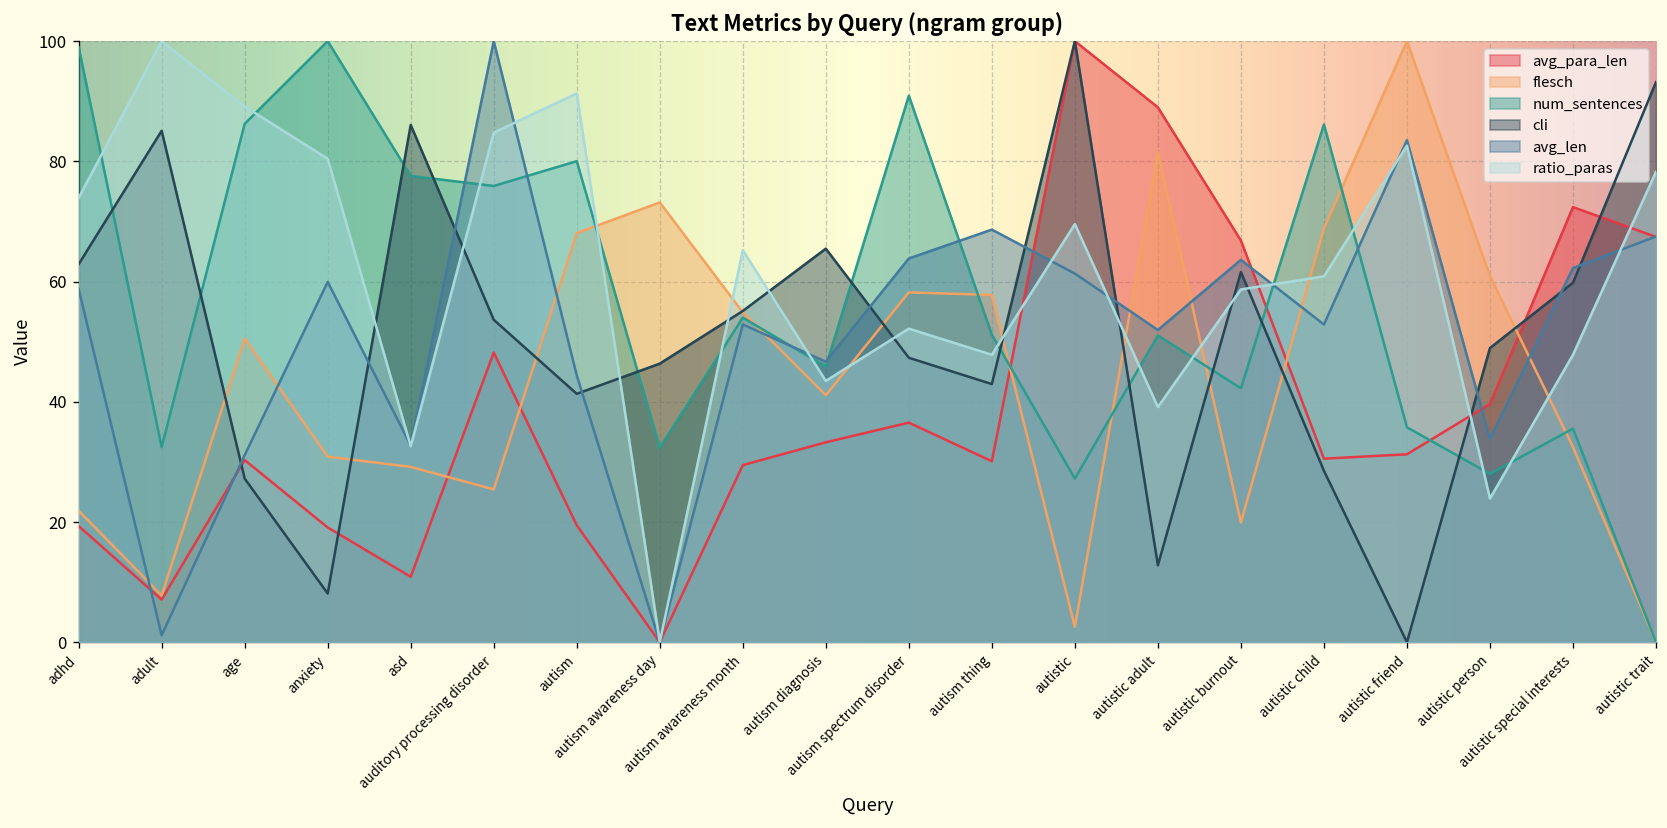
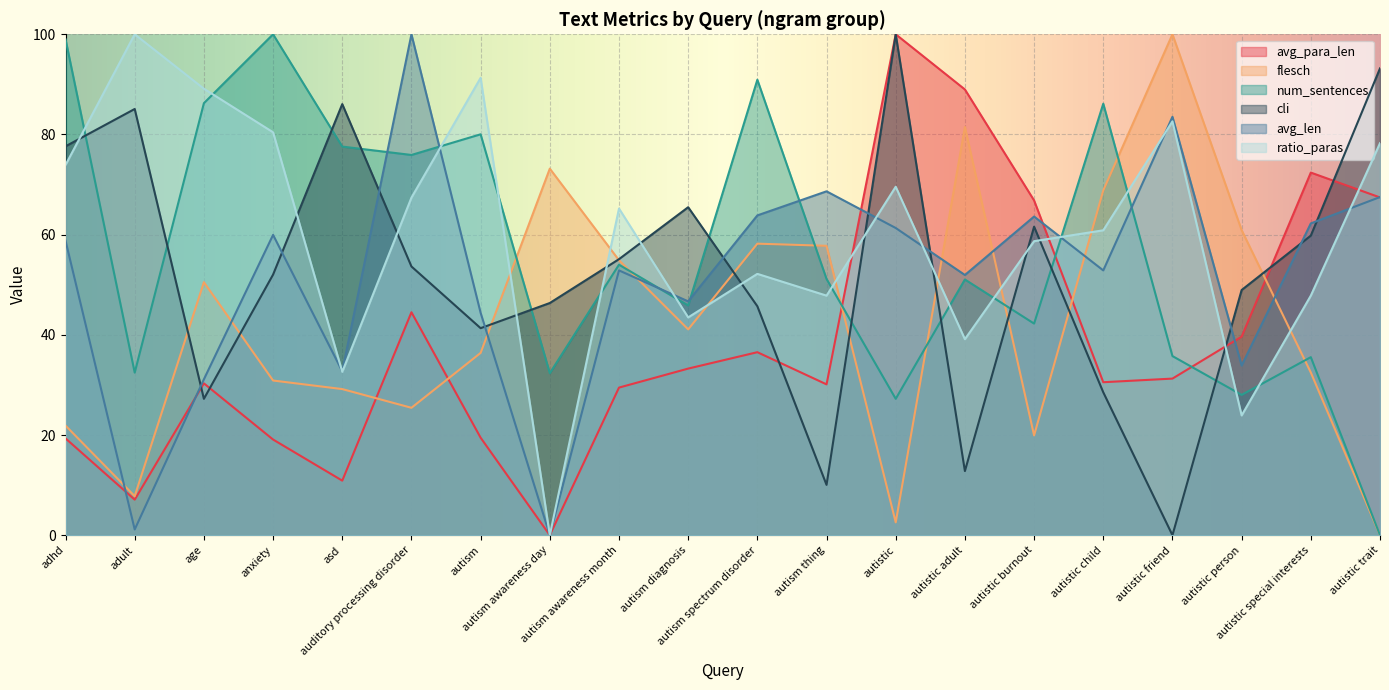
cli, adhd: 63 -> 78
cli, anxiety: 8 -> 52
avg_para_len, auditory processing disorder: 48 -> 45
ratio_paras, auditory processing disorder: 85 -> 67
flesch, autism: 68 -> 36
cli, autism spectrum disorder: 47 -> 46
cli, autism thing: 43 -> 10
